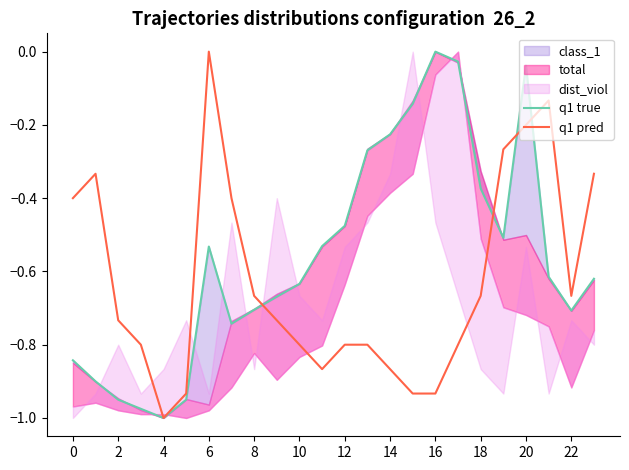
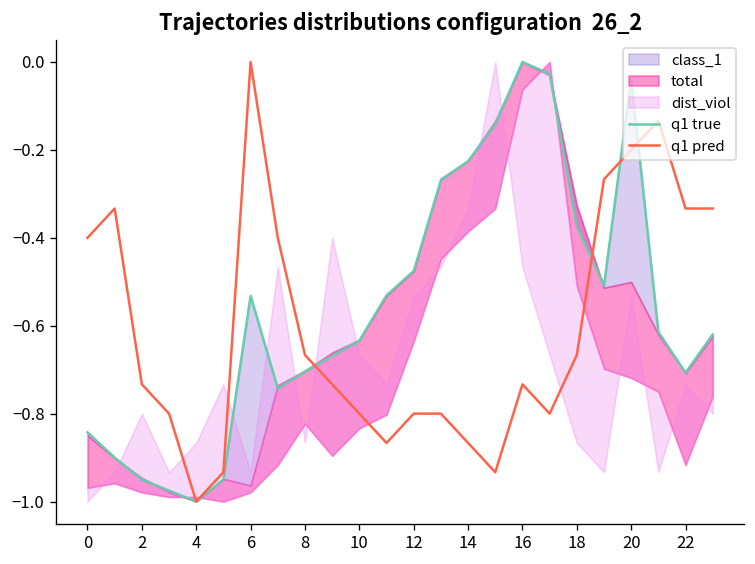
q1 pred, 16: -0.93 -> -0.73
q1 pred, 22: -0.67 -> -0.33
